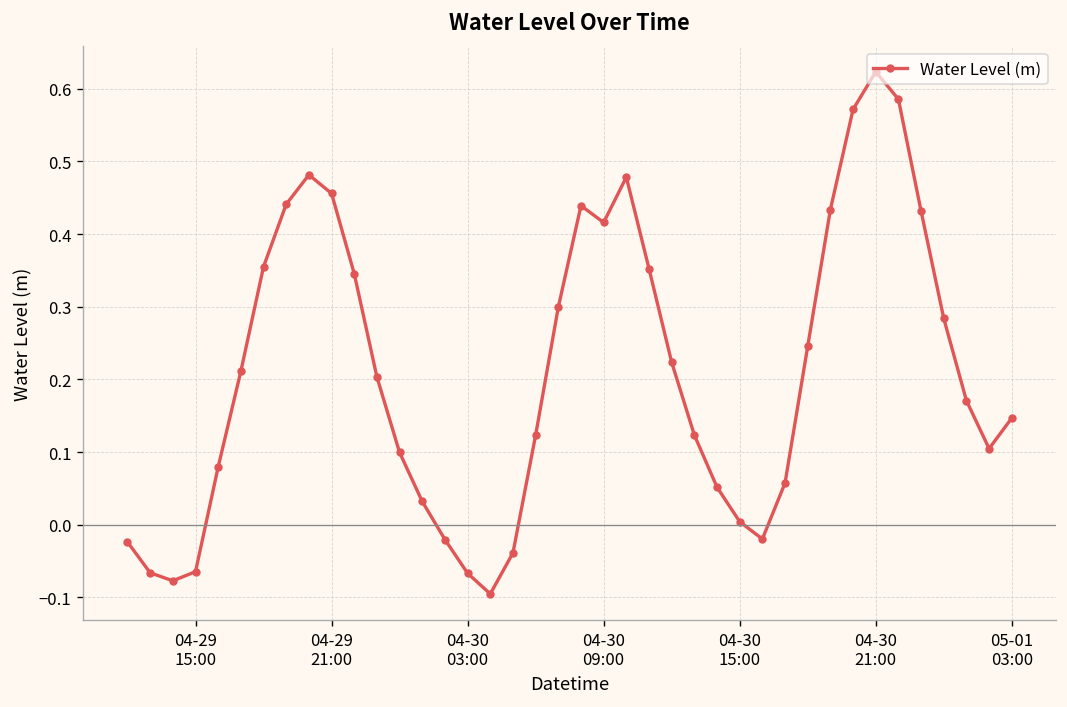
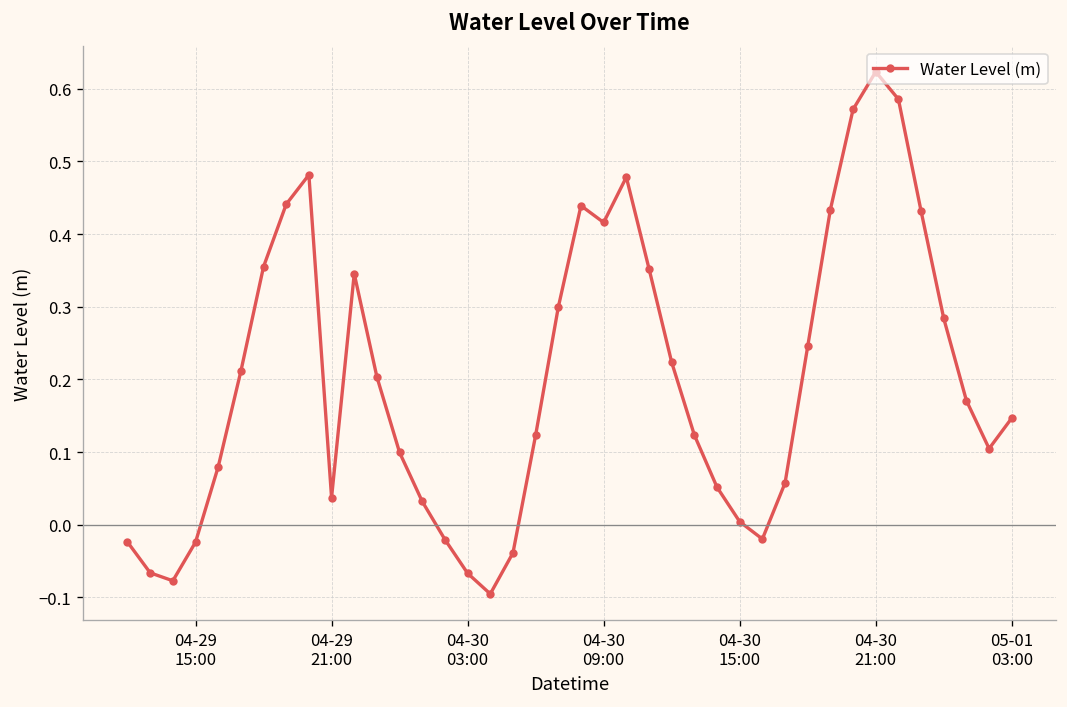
04-29 15:00: -0.06 -> -0.02
04-29 21:00: 0.46 -> 0.04
